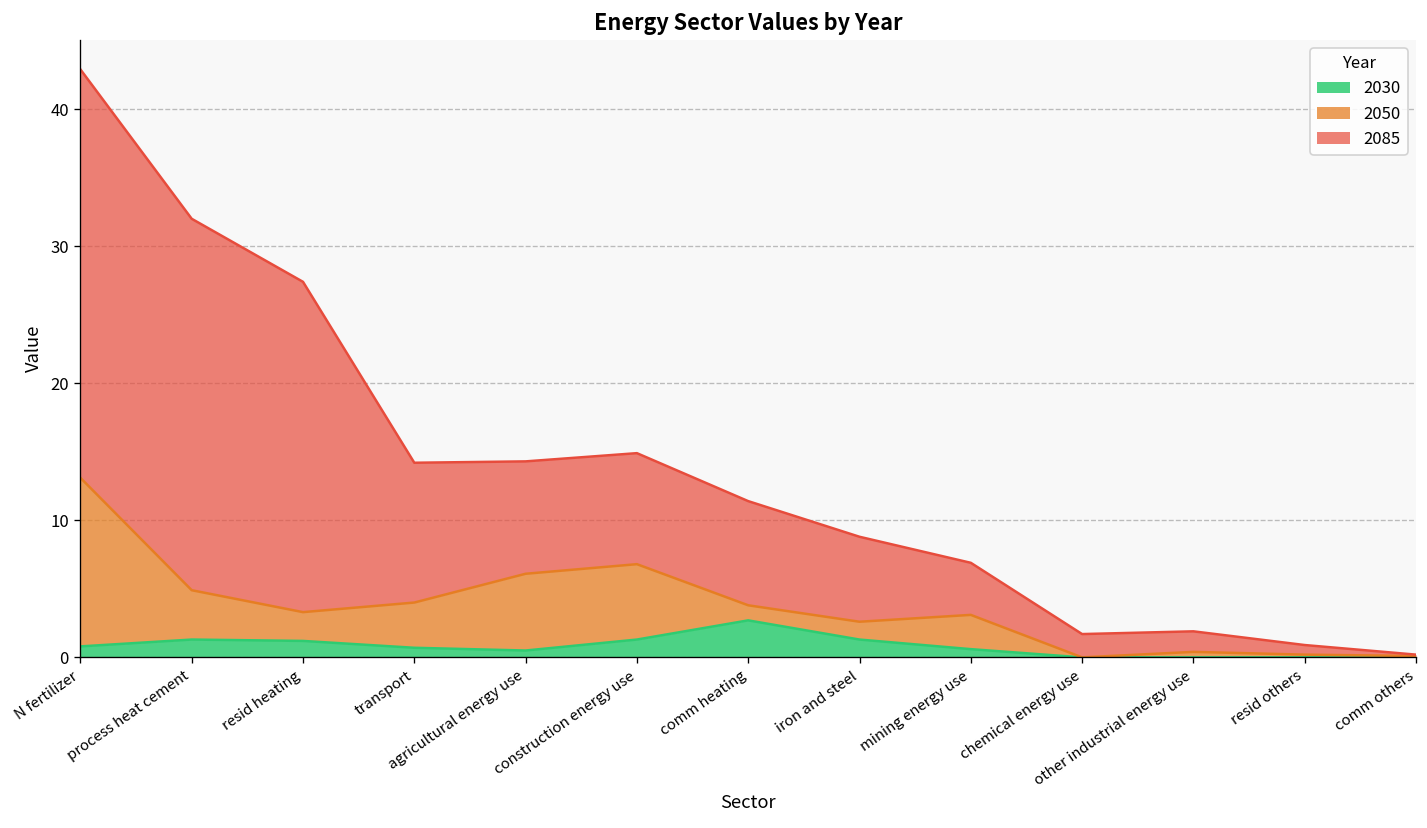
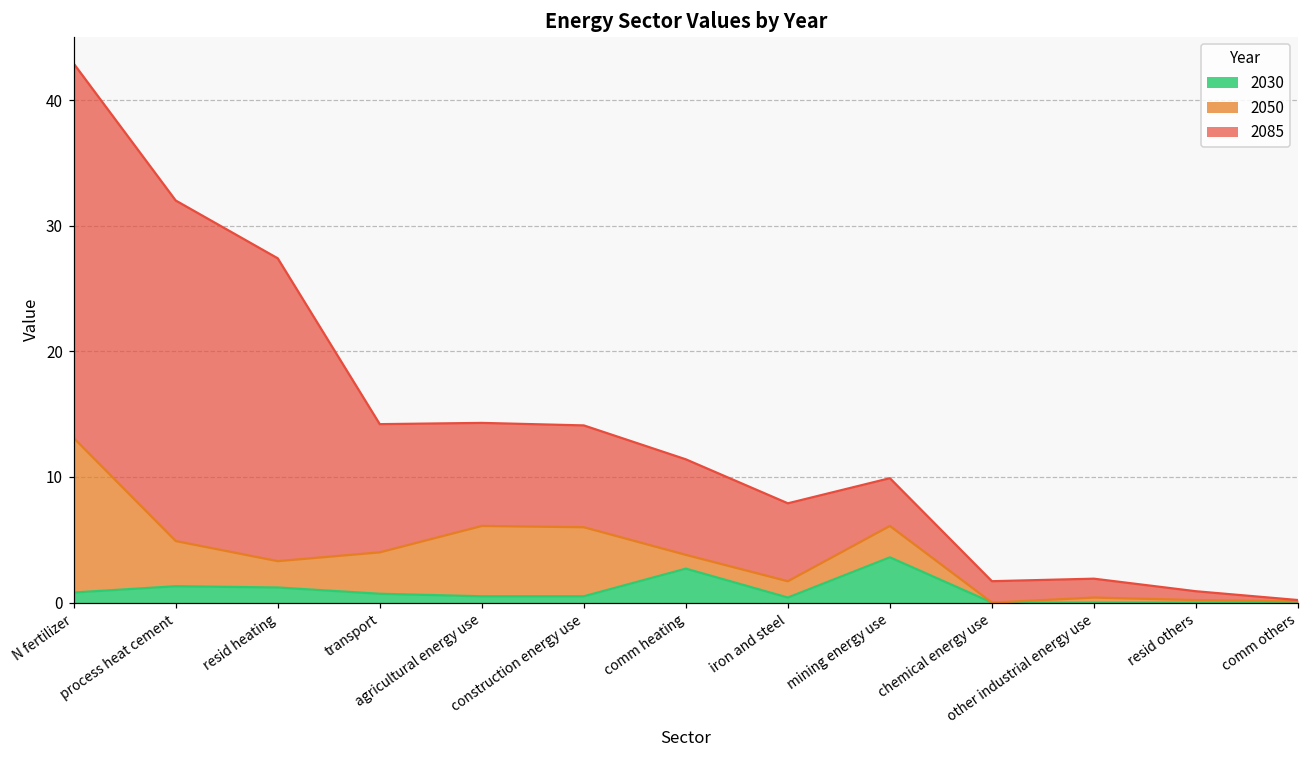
2030, construction energy use: 1.3 -> 0.5
2030, iron and steel: 1.3 -> 0.4
2030, mining energy use: 0.6 -> 3.6
